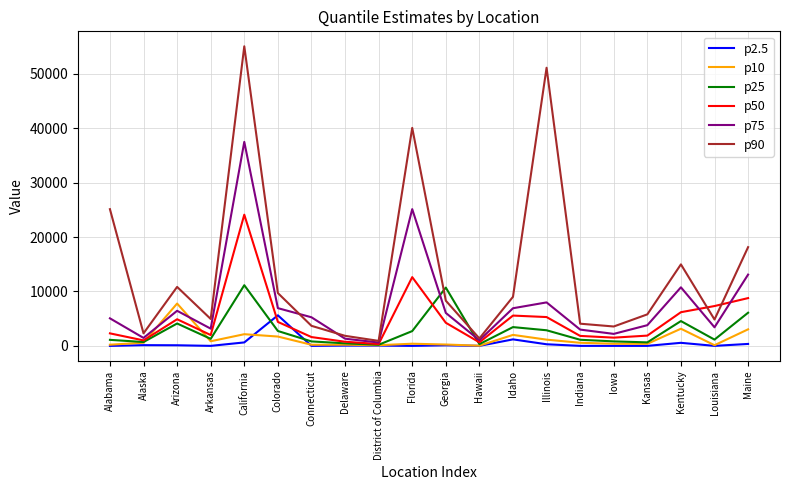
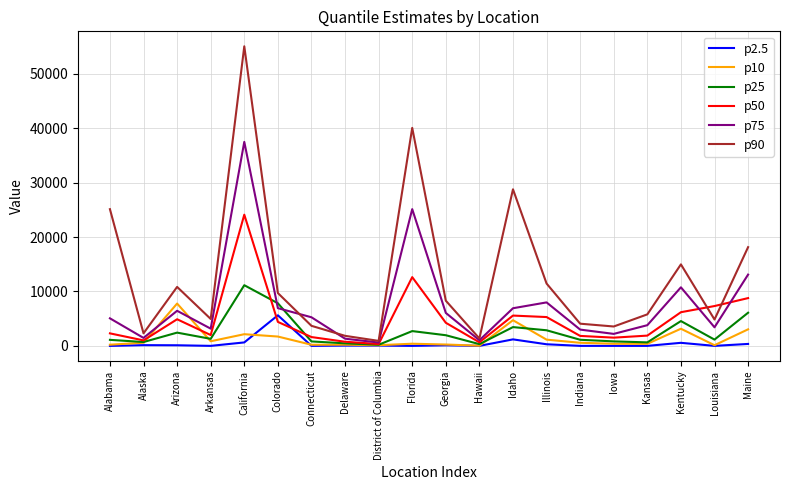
p25, Arizona: 4000 -> 2000
p25, Colorado: 3000 -> 8000
p25, Georgia: 11000 -> 2000
p10, Idaho: 2000 -> 5000
p90, Idaho: 9000 -> 29000
p90, Illinois: 51000 -> 11000
